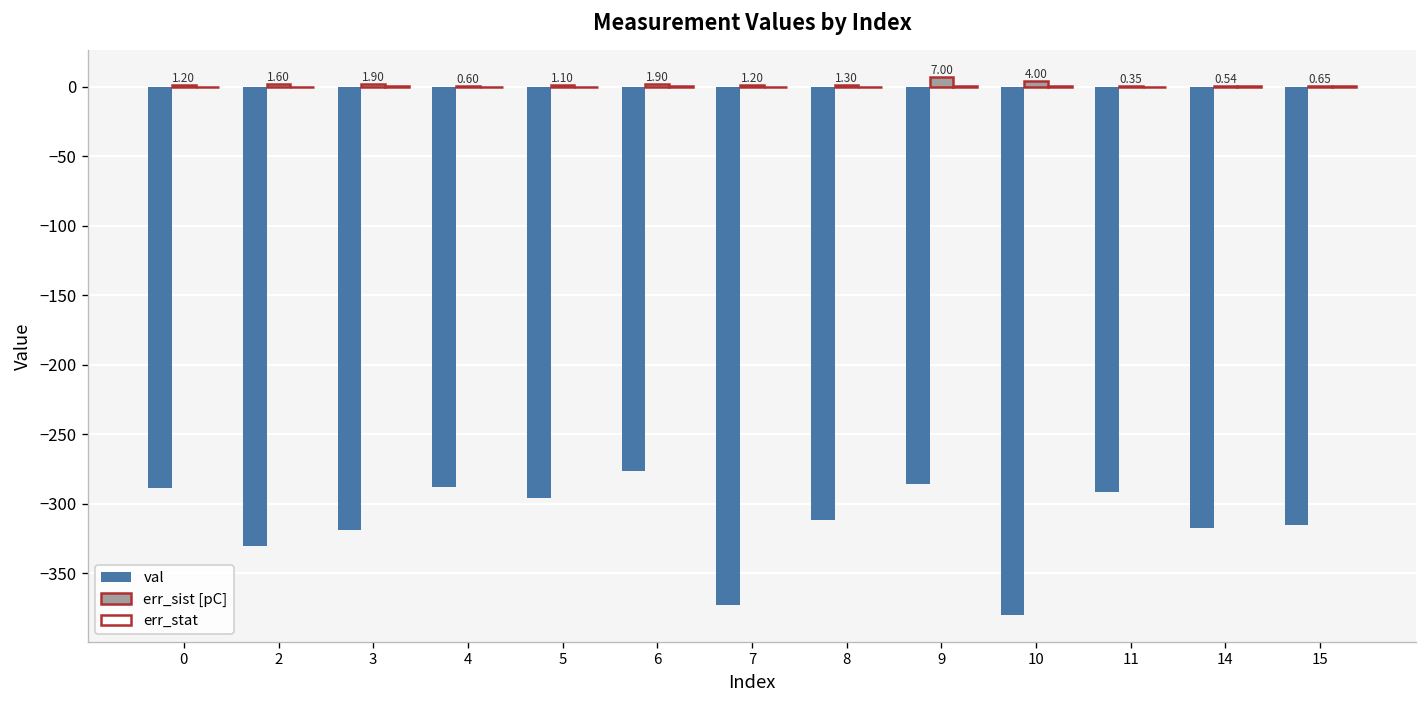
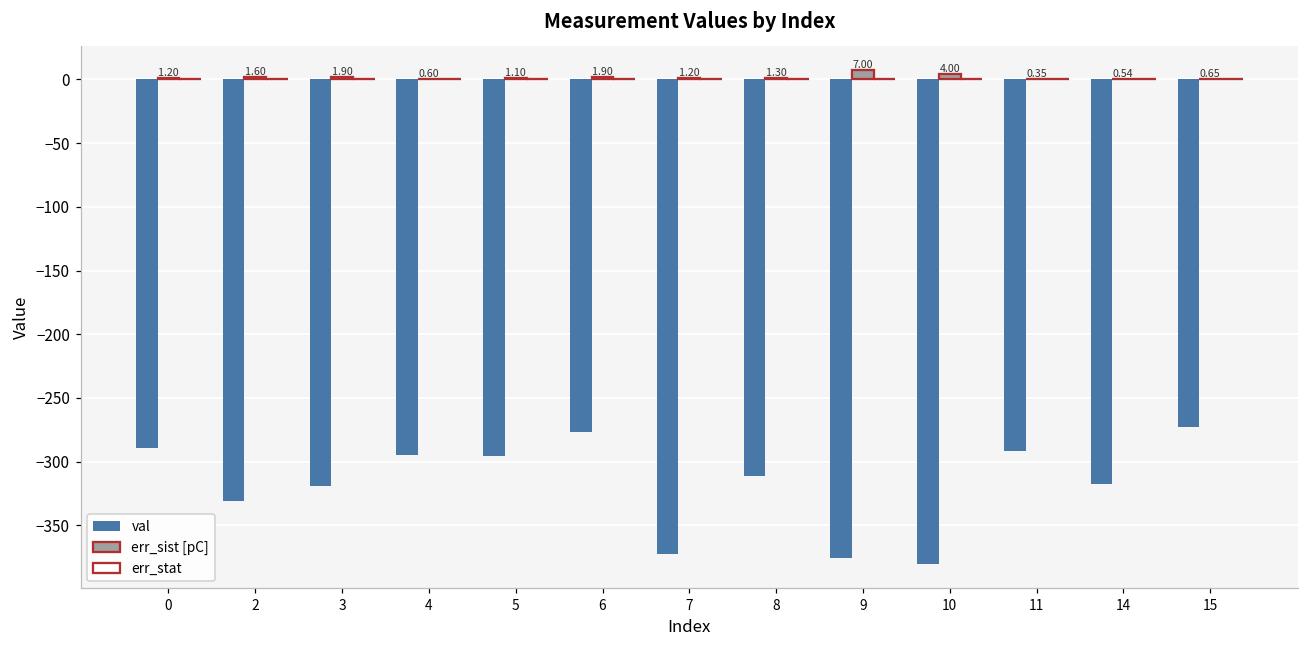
val, 4: -288 -> -295
val, 9: -286 -> -376
val, 15: -315 -> -272
